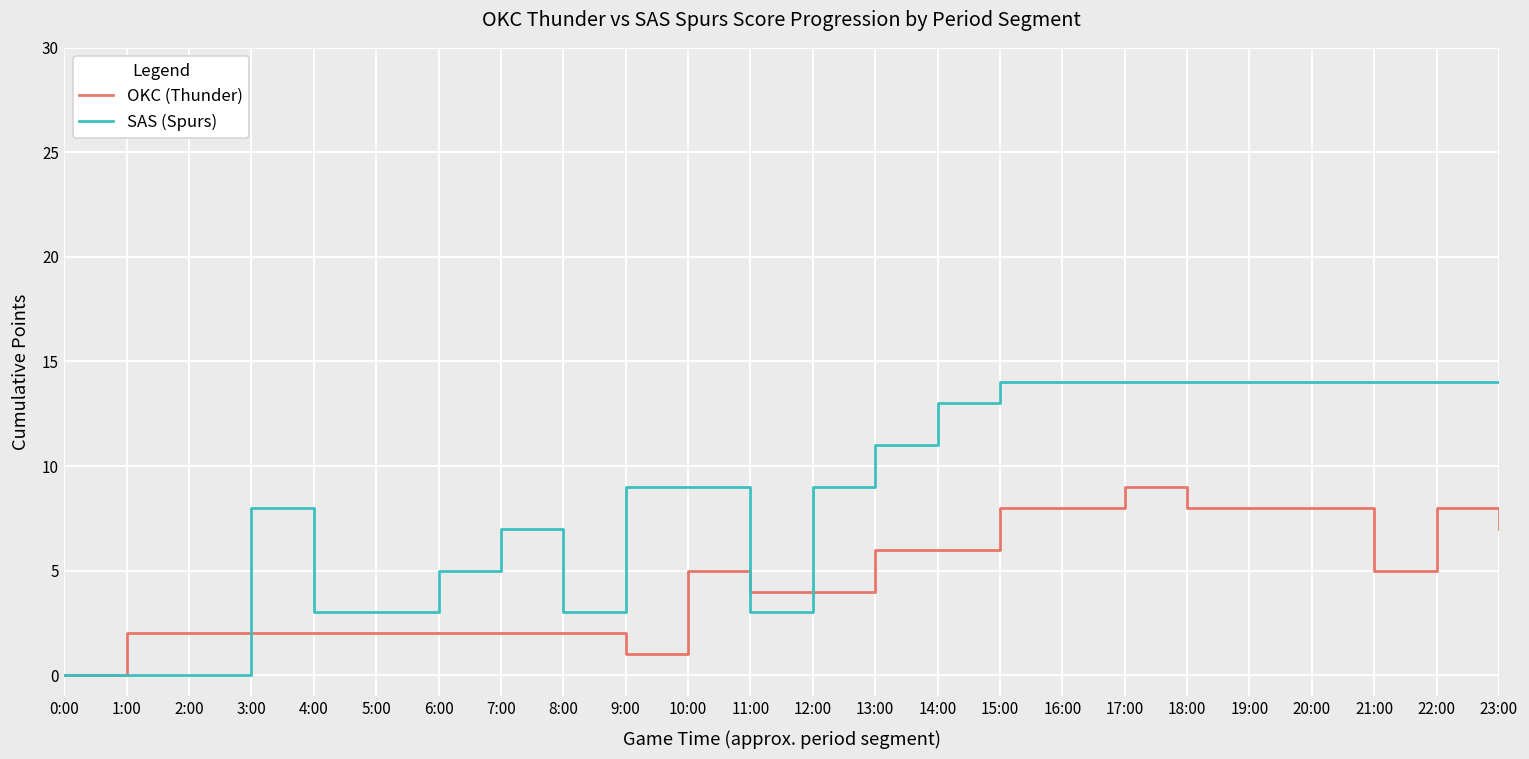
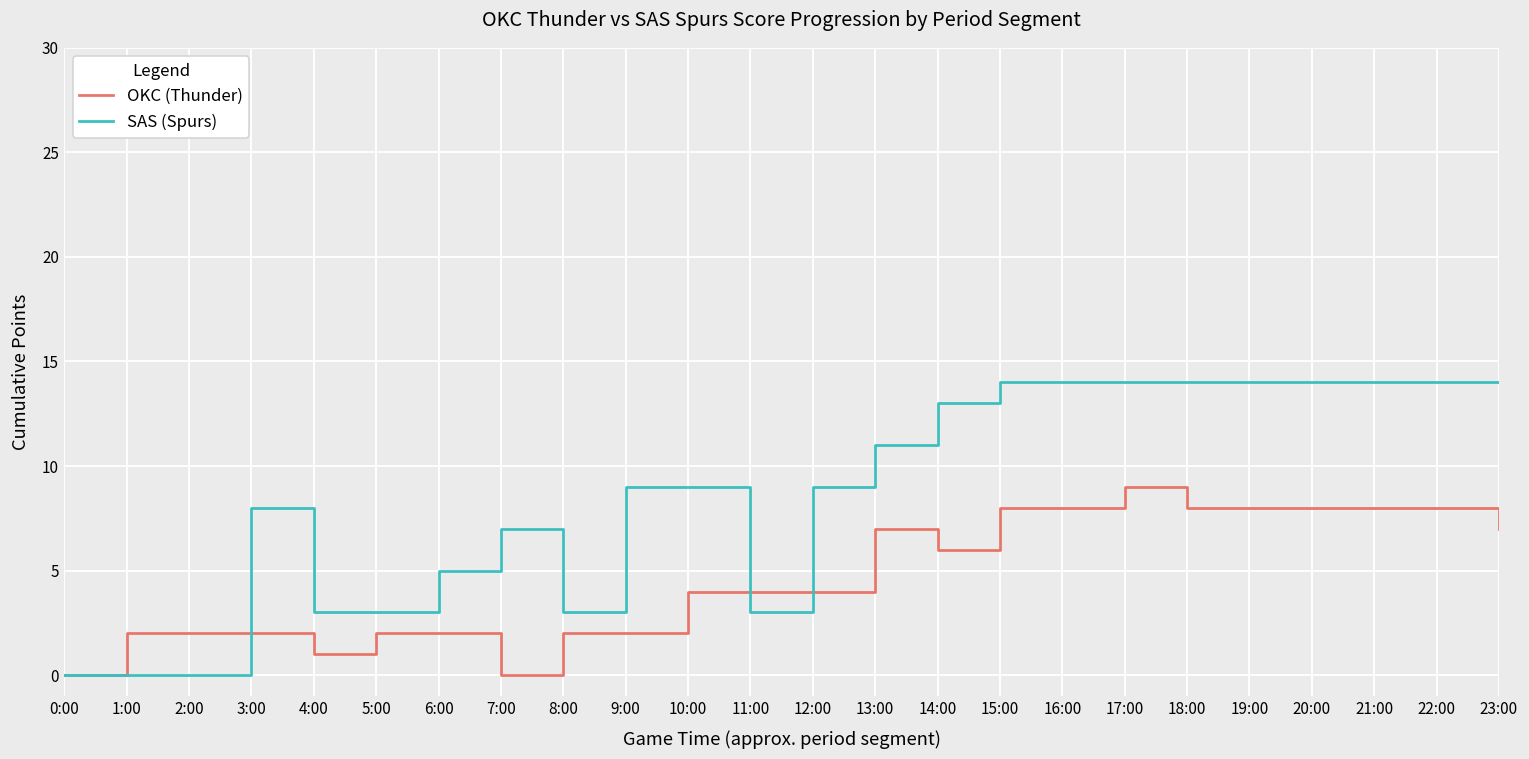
OKC (Thunder), 4:00: 2 -> 1
OKC (Thunder), 7:00: 2 -> 0
OKC (Thunder), 9:00: 1 -> 2
OKC (Thunder), 10:00: 5 -> 4
OKC (Thunder), 13:00: 6 -> 7
OKC (Thunder), 21:00: 5 -> 8
